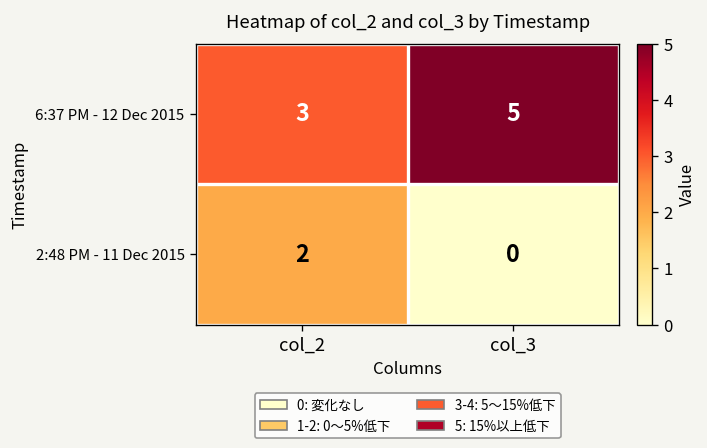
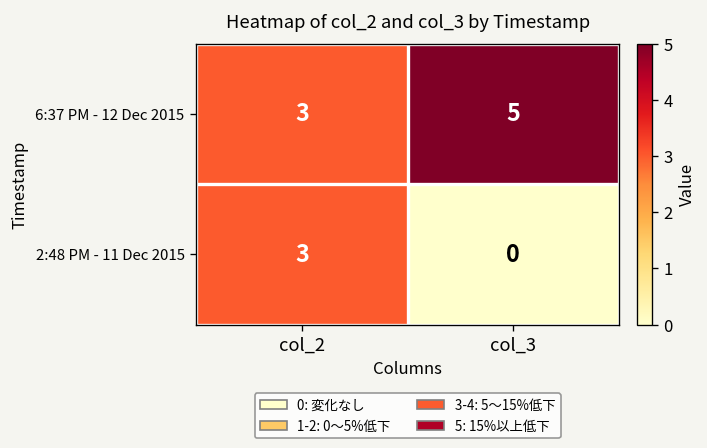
2:48 PM - 11 Dec 2015, col_2: 2 -> 3
